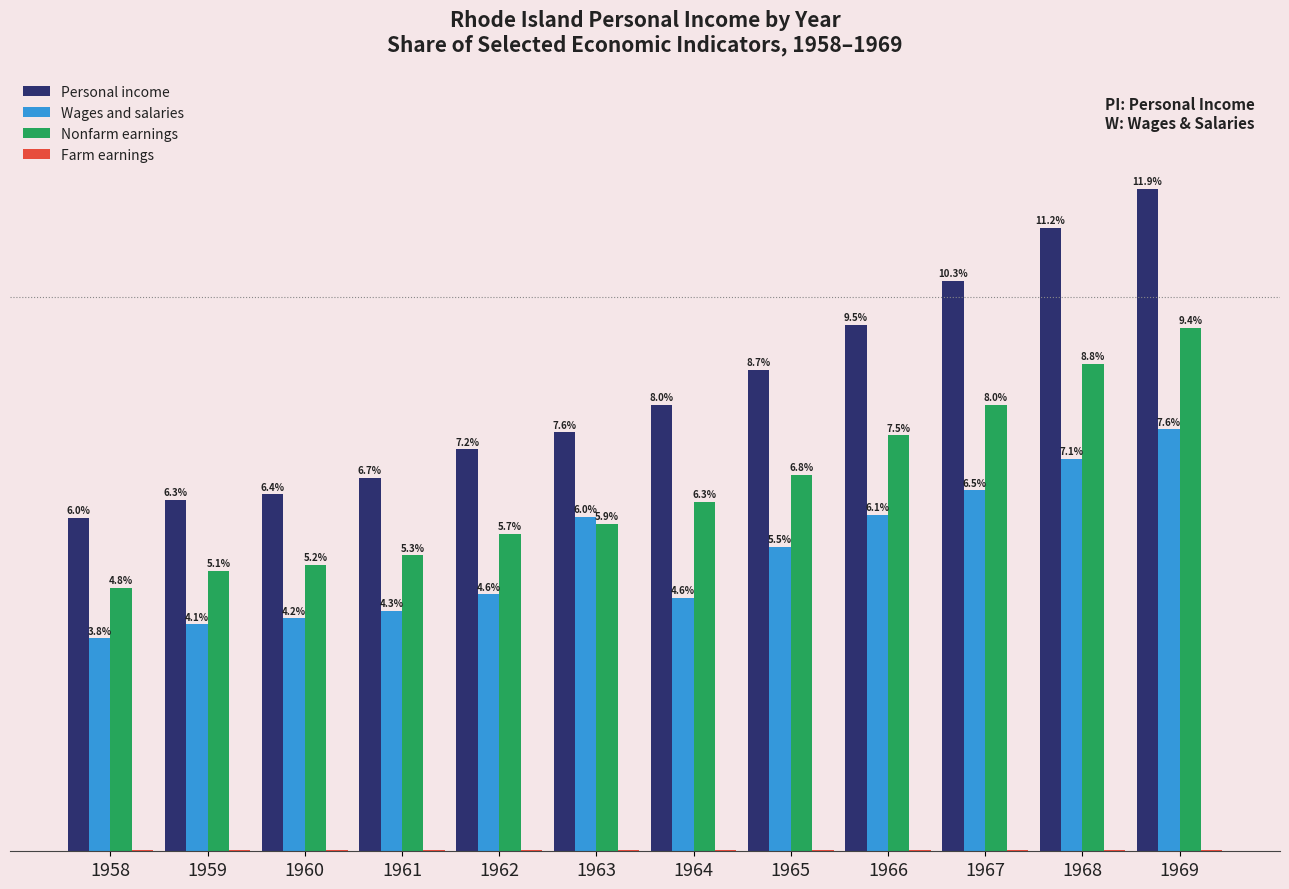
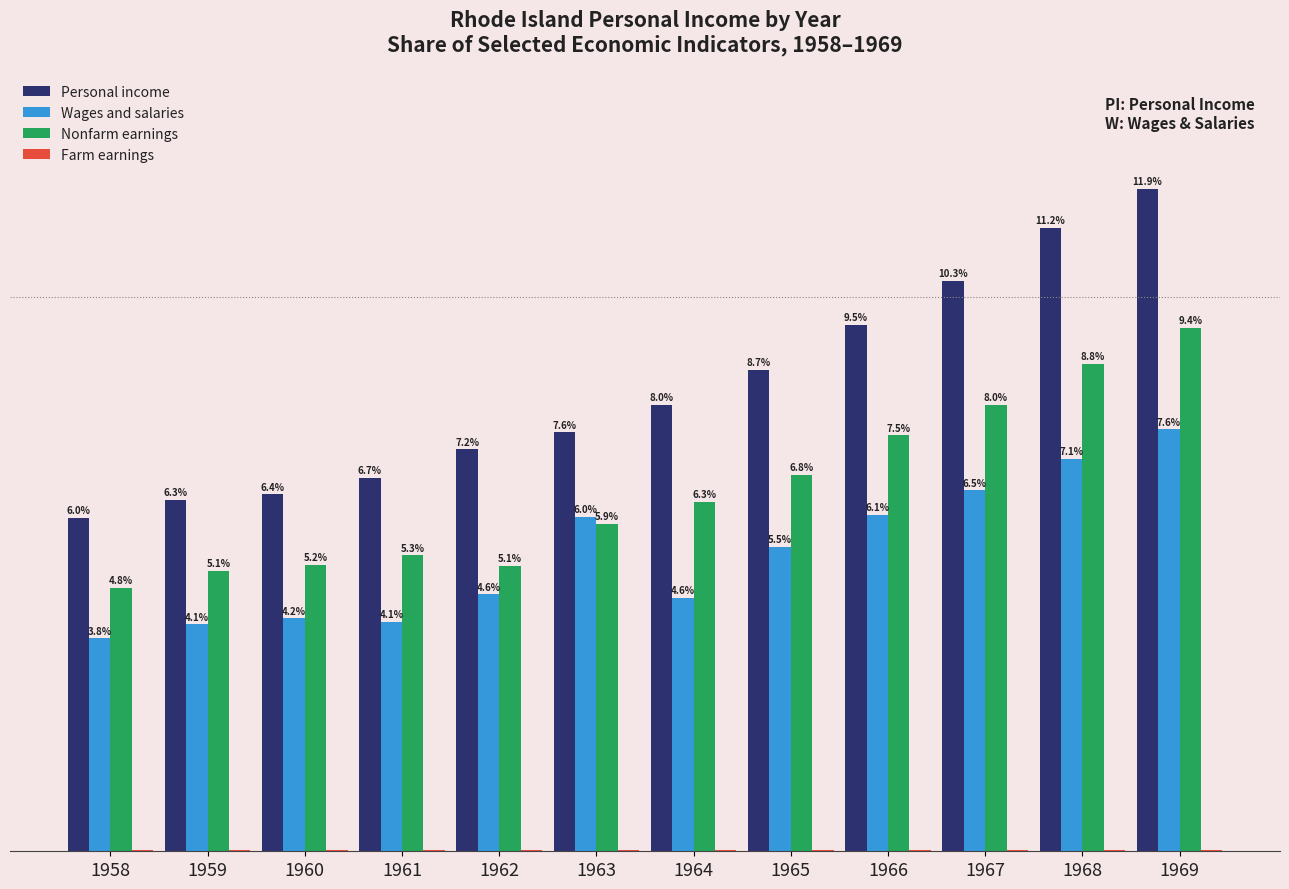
Wages and salaries, 1961: 4.3% -> 4.1%
Nonfarm earnings, 1962: 5.7% -> 5.1%
